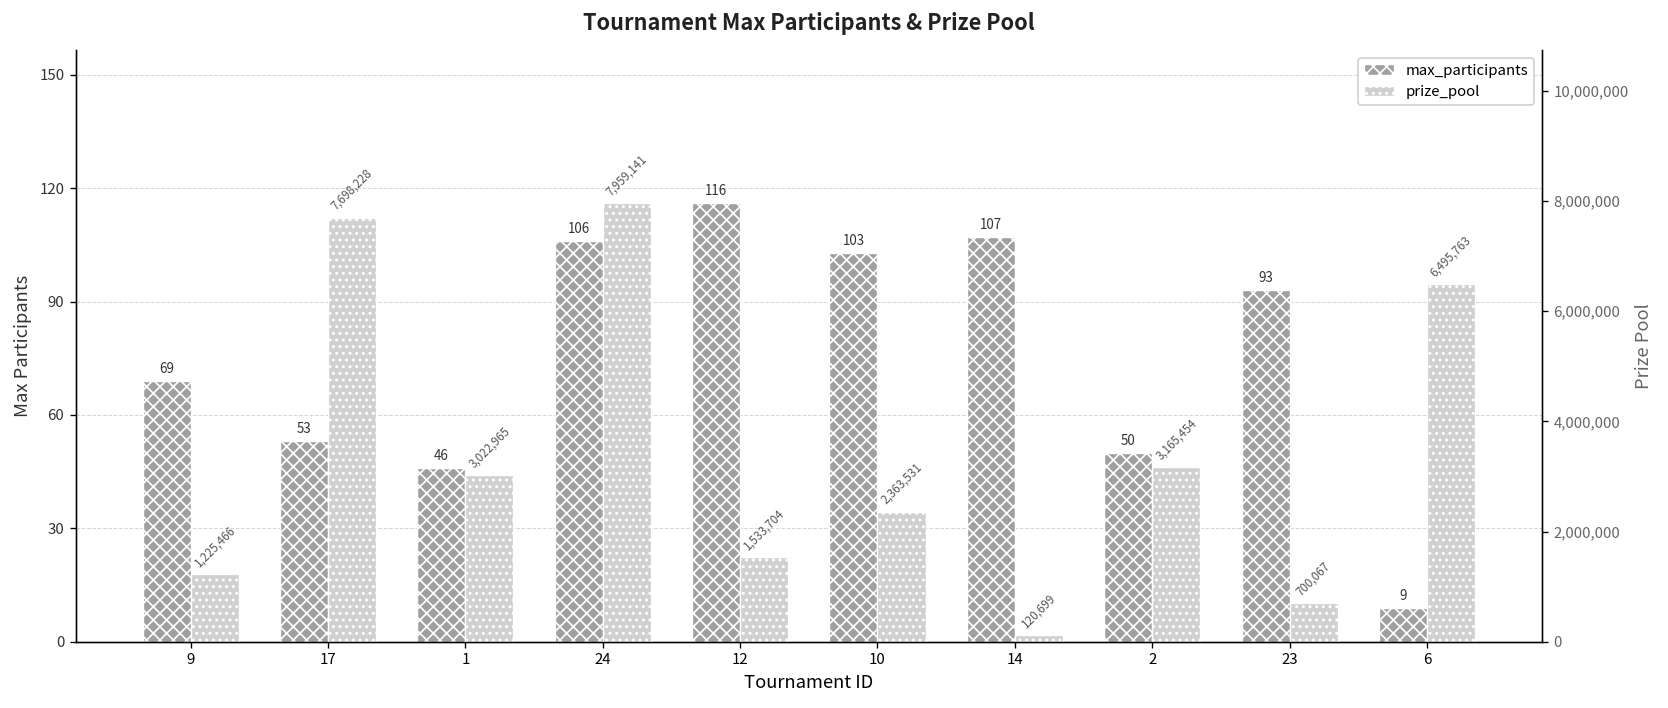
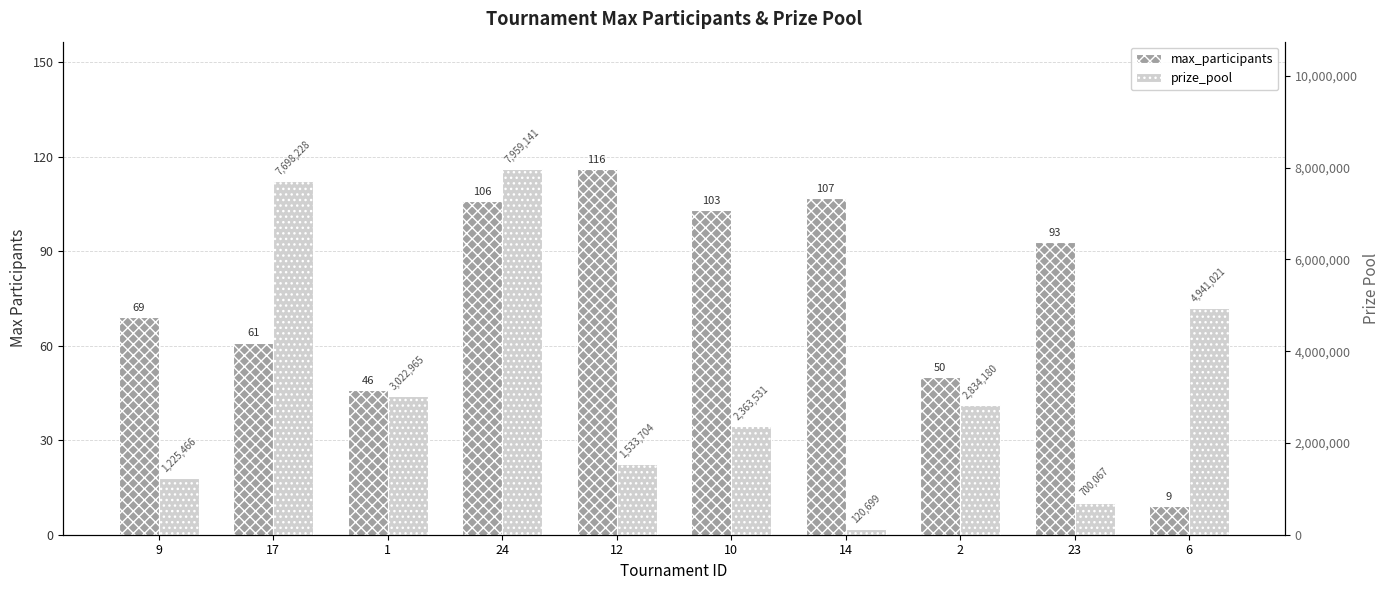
max_participants, 17: 53 -> 61
prize_pool, 2: 3,165,454 -> 2,834,180
prize_pool, 6: 6,495,763 -> 4,941,021
